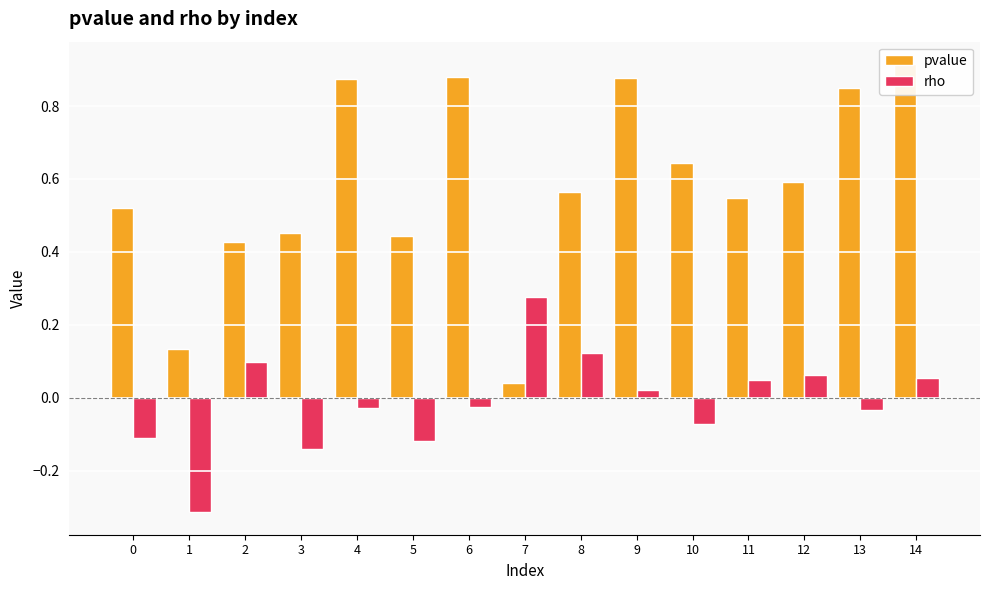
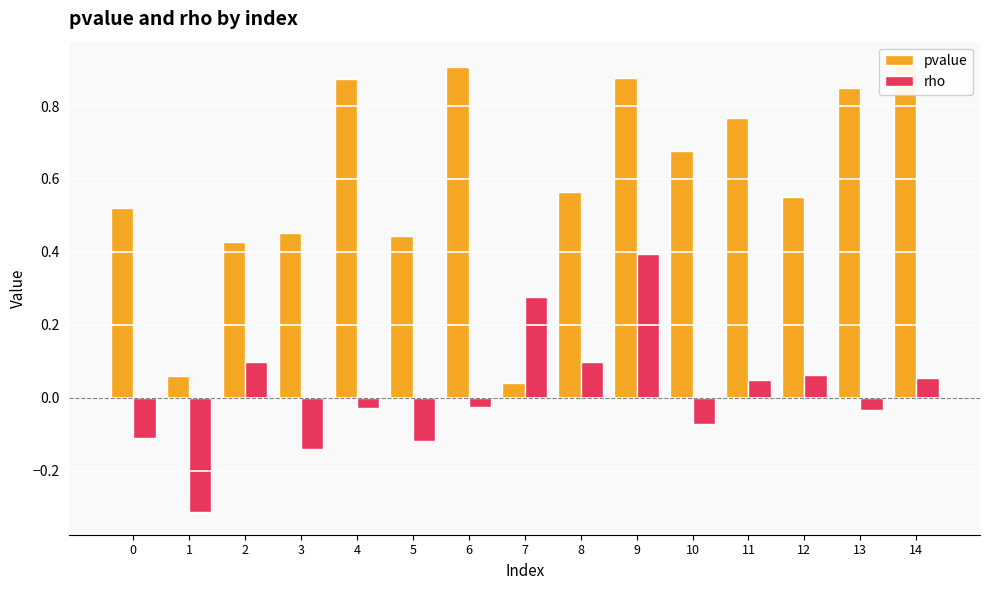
pvalue, 1: 0.13 -> 0.06
pvalue, 6: 0.88 -> 0.91
rho, 8: 0.12 -> 0.10
rho, 9: 0.02 -> 0.39
pvalue, 10: 0.64 -> 0.68
pvalue, 11: 0.55 -> 0.77
pvalue, 12: 0.59 -> 0.55
